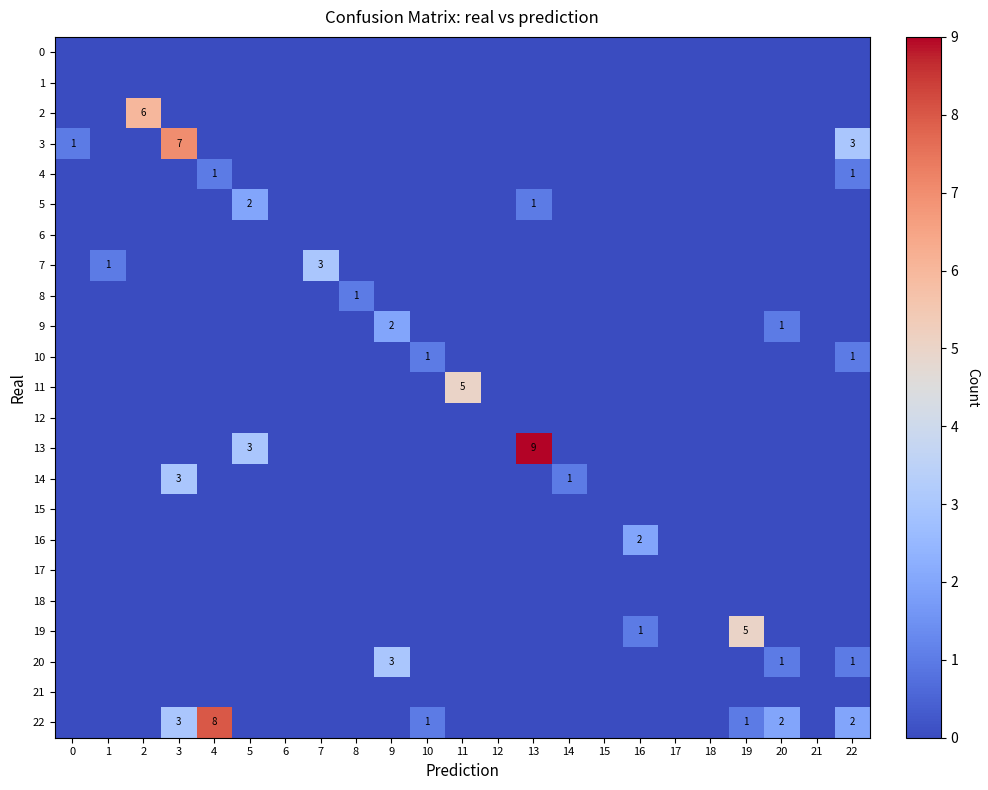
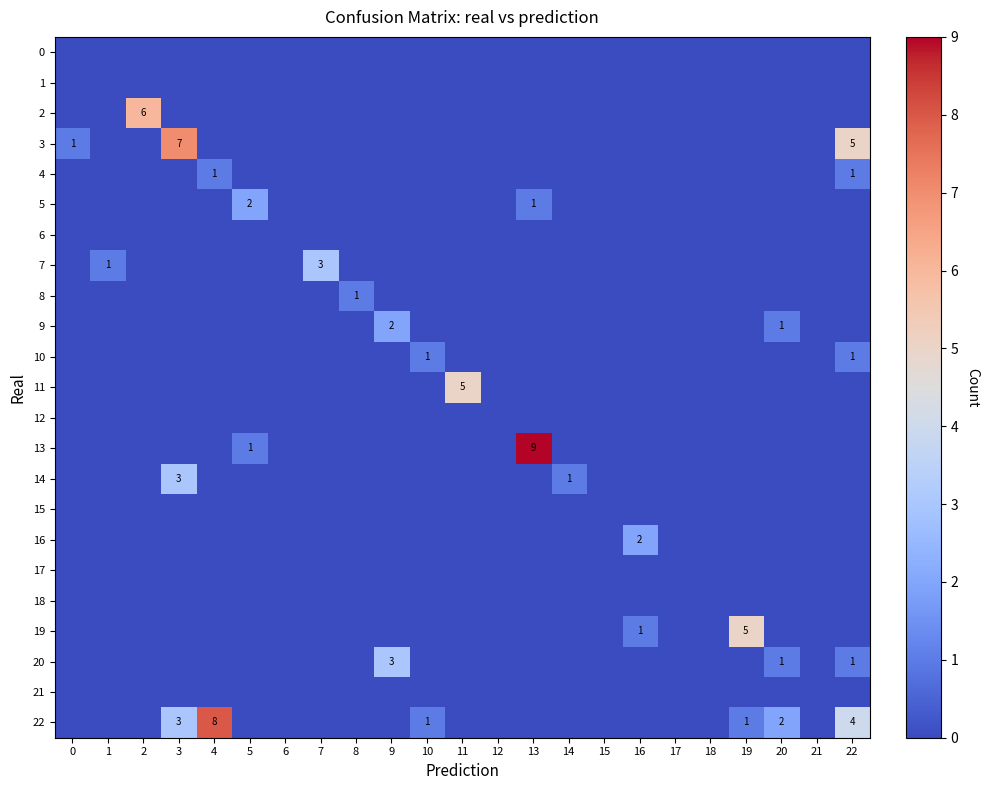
3, 22: 3 -> 5
13, 5: 3 -> 1
22, 22: 2 -> 4
